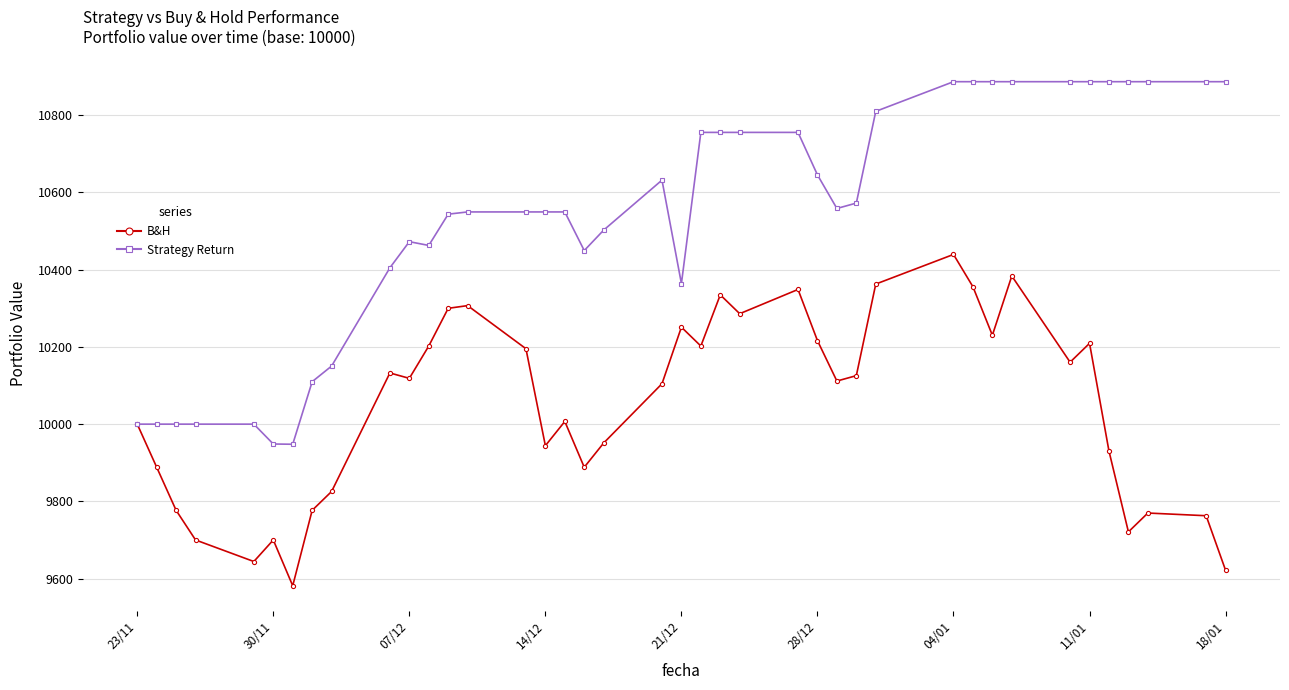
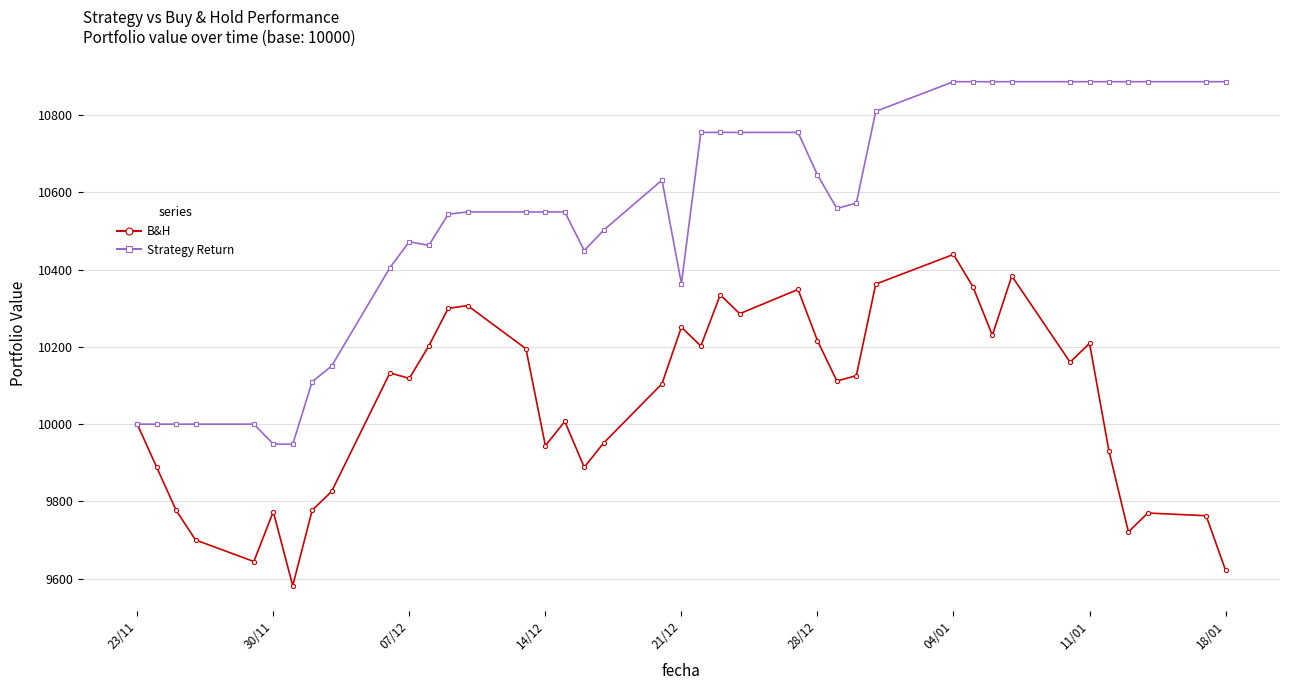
B&H, 30/11: 9700 -> 9770
